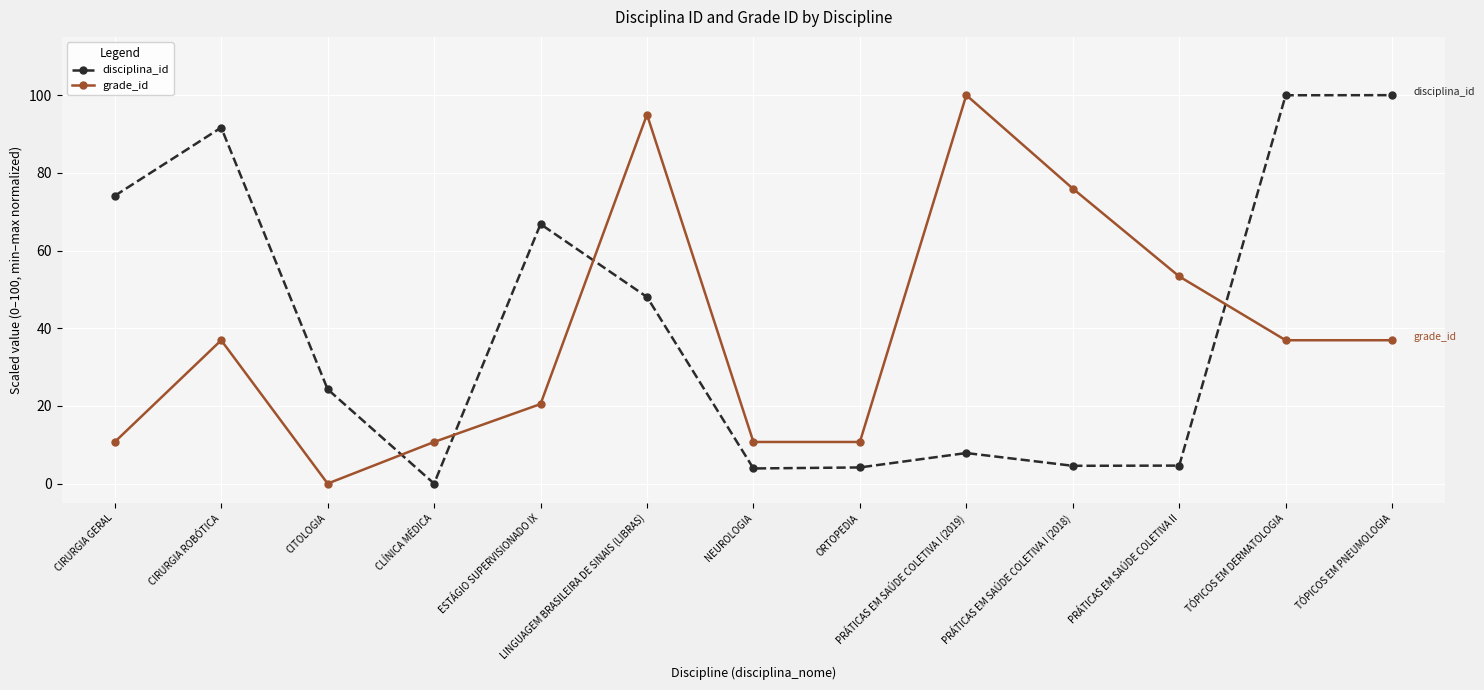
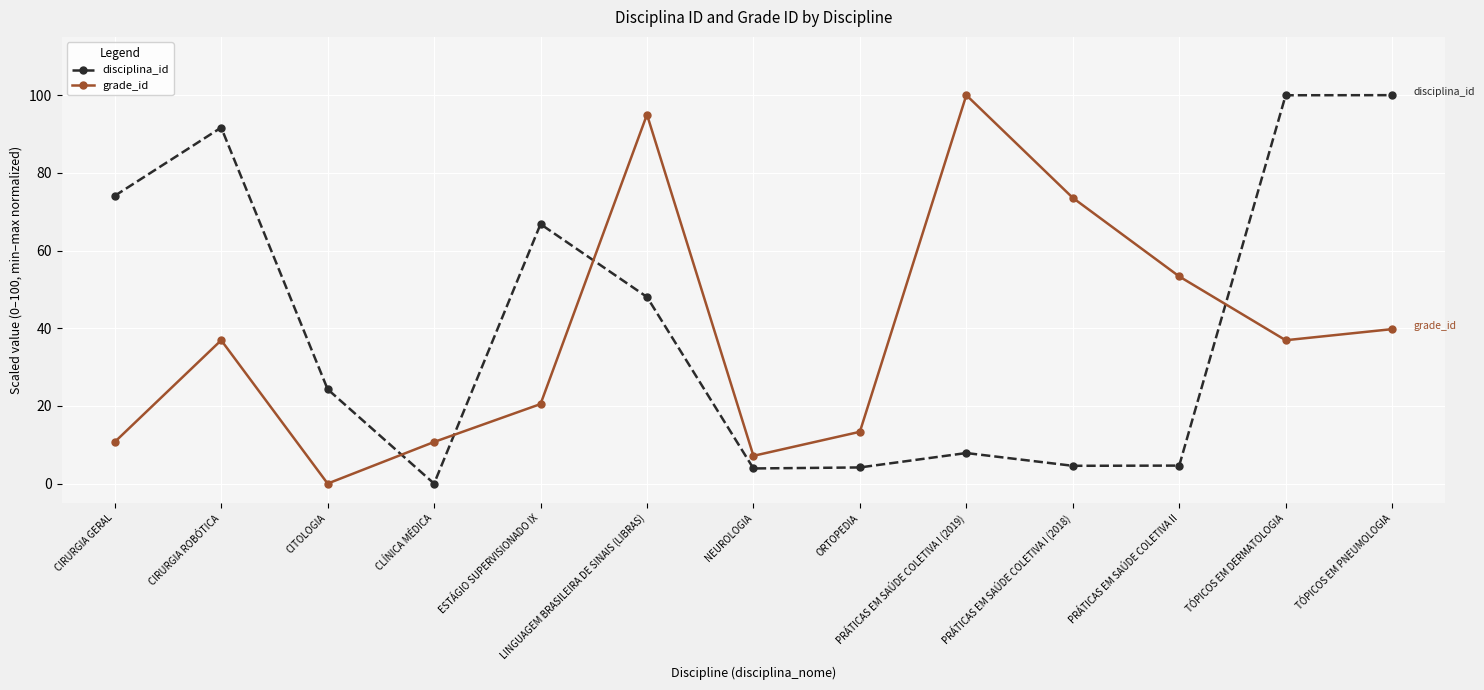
grade_id, NEUROLOGIA: 11 -> 7
grade_id, ORTOPEDIA: 11 -> 13
grade_id, PRÁTICAS EM SAÚDE COLETIVA I (2018): 76 -> 74
grade_id, TÓPICOS EM PNEUMOLOGIA: 37 -> 40
